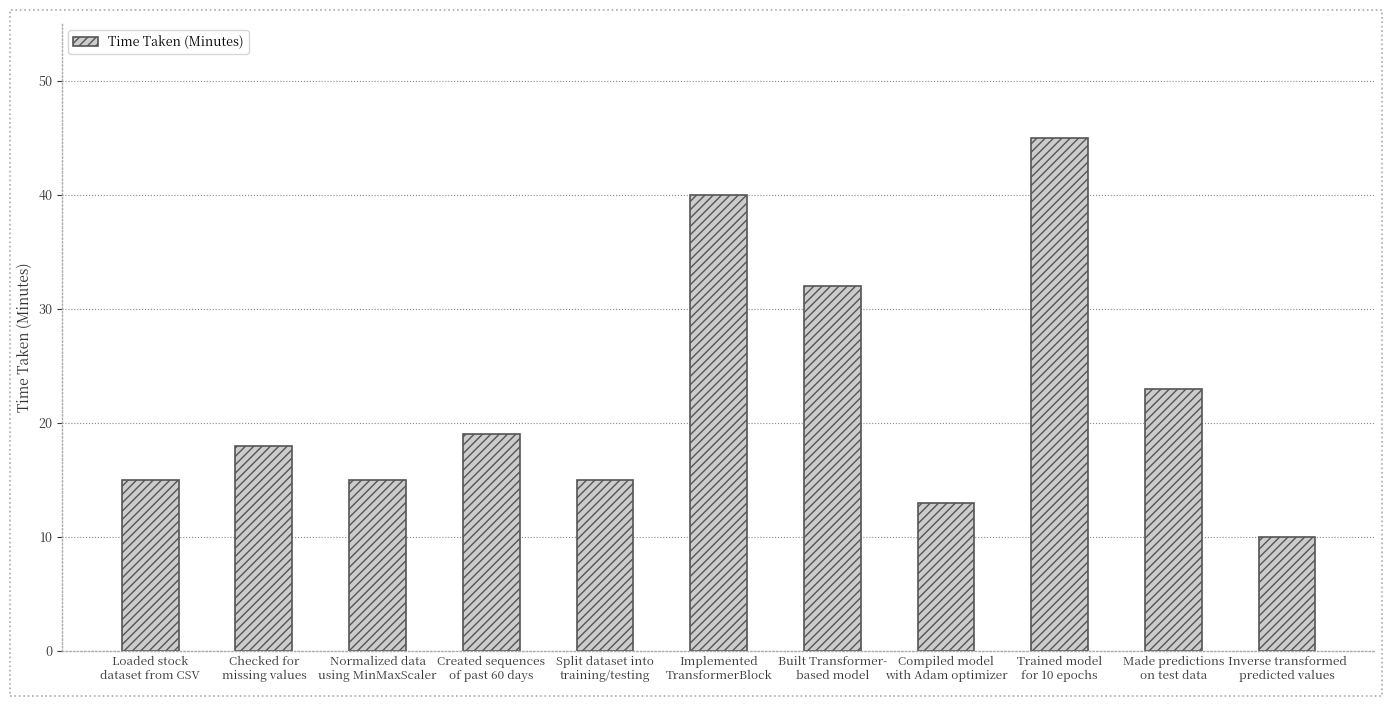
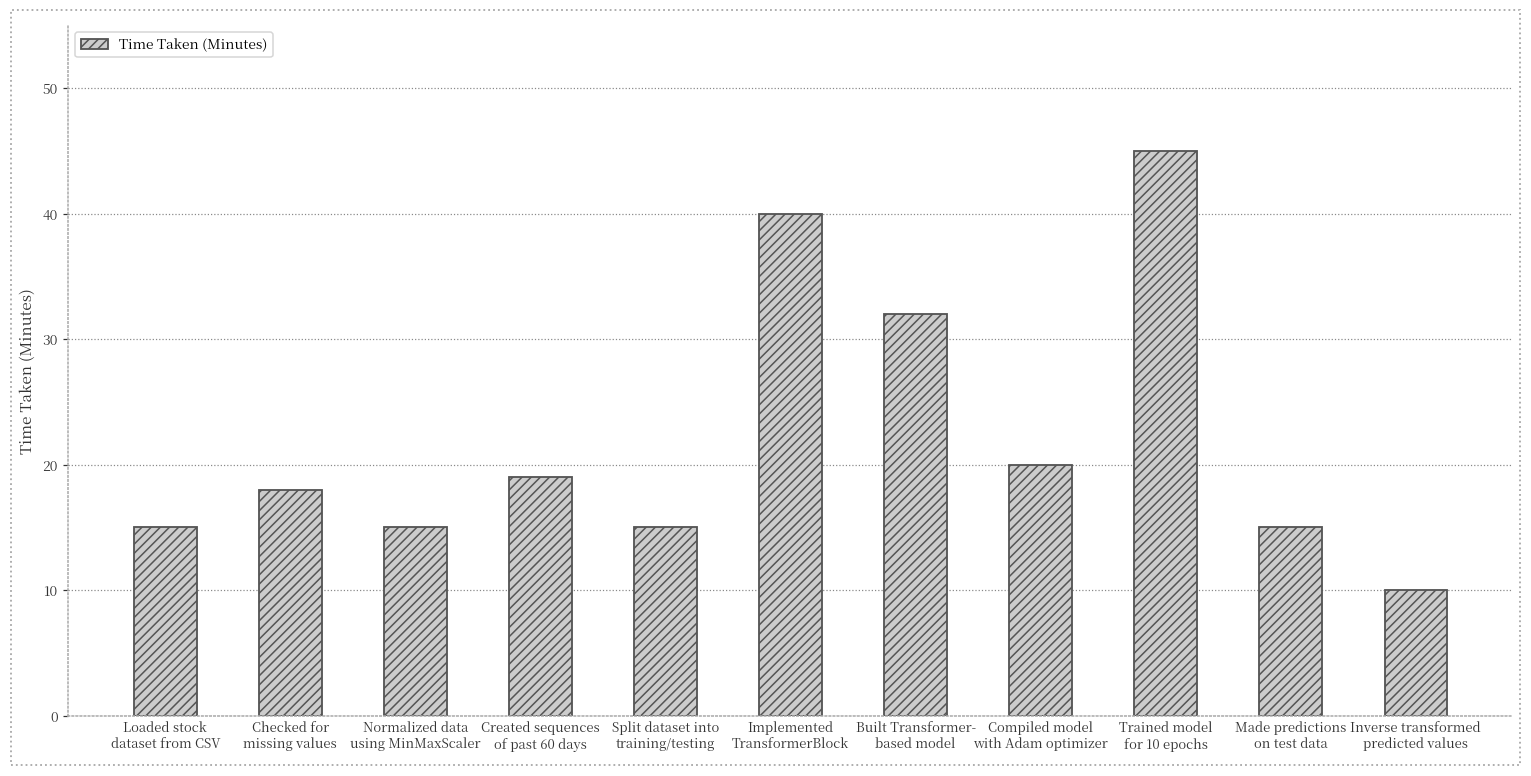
Compiled model with Adam optimizer: 13 -> 20
Made predictions on test data: 23 -> 15
